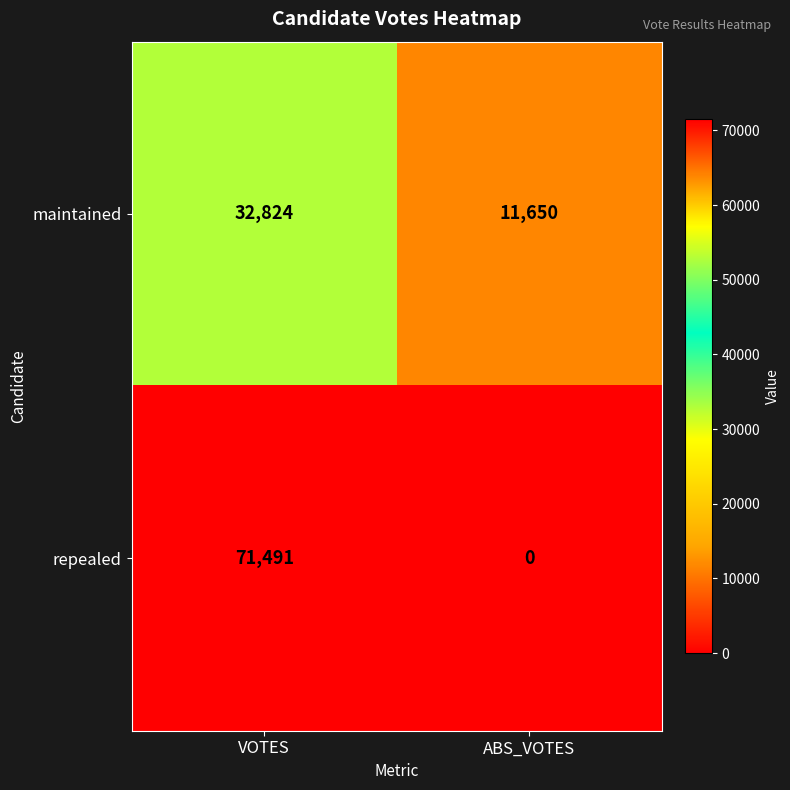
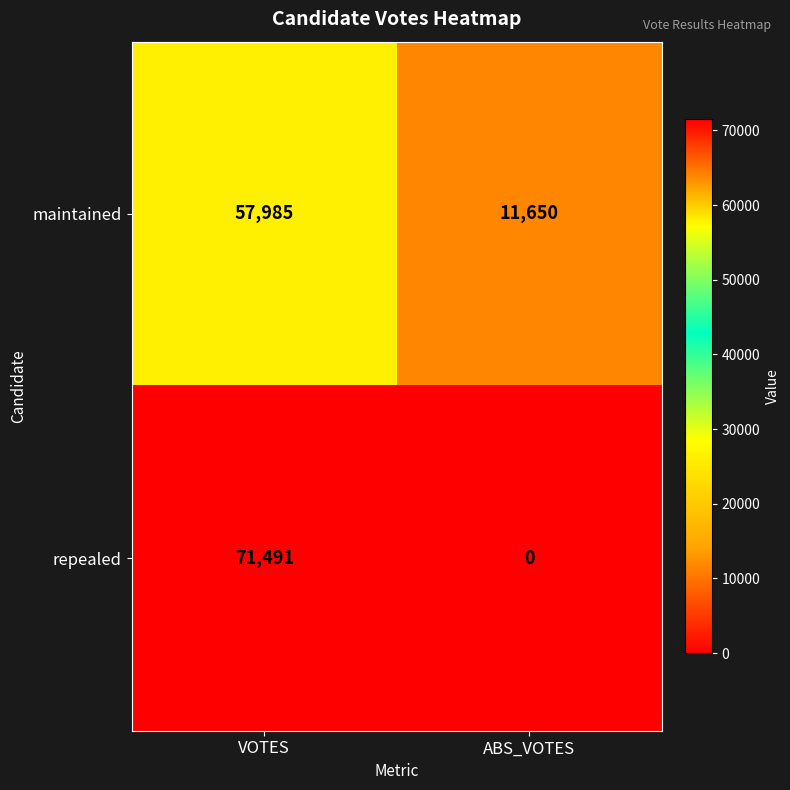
maintained, VOTES: 32,824 -> 57,985
